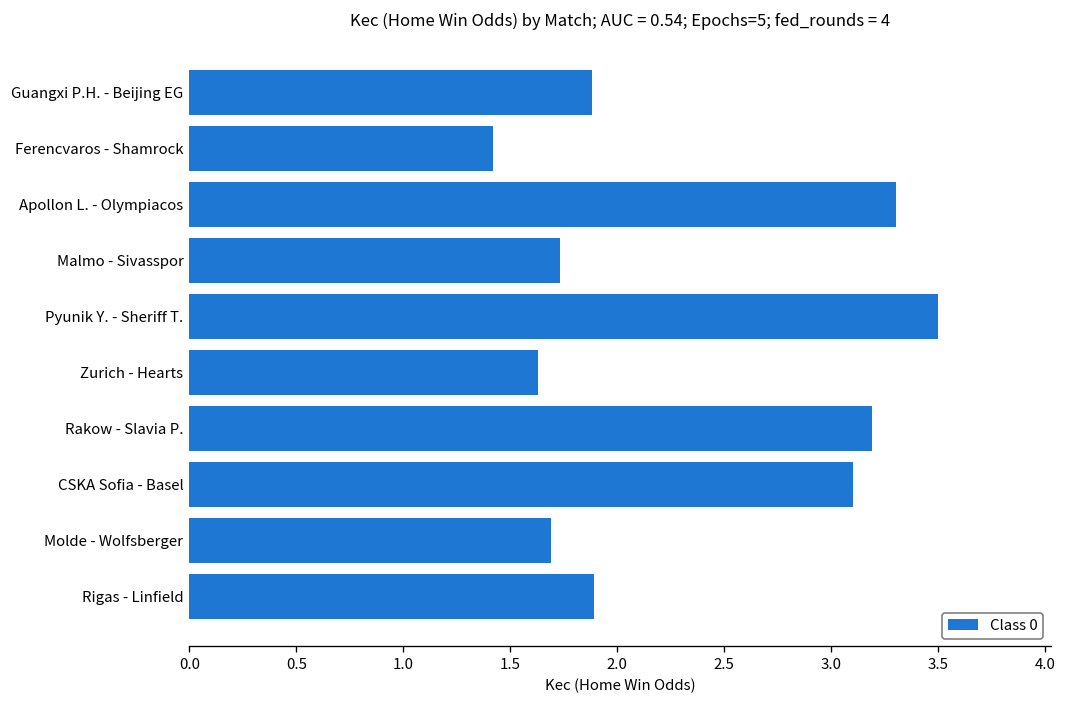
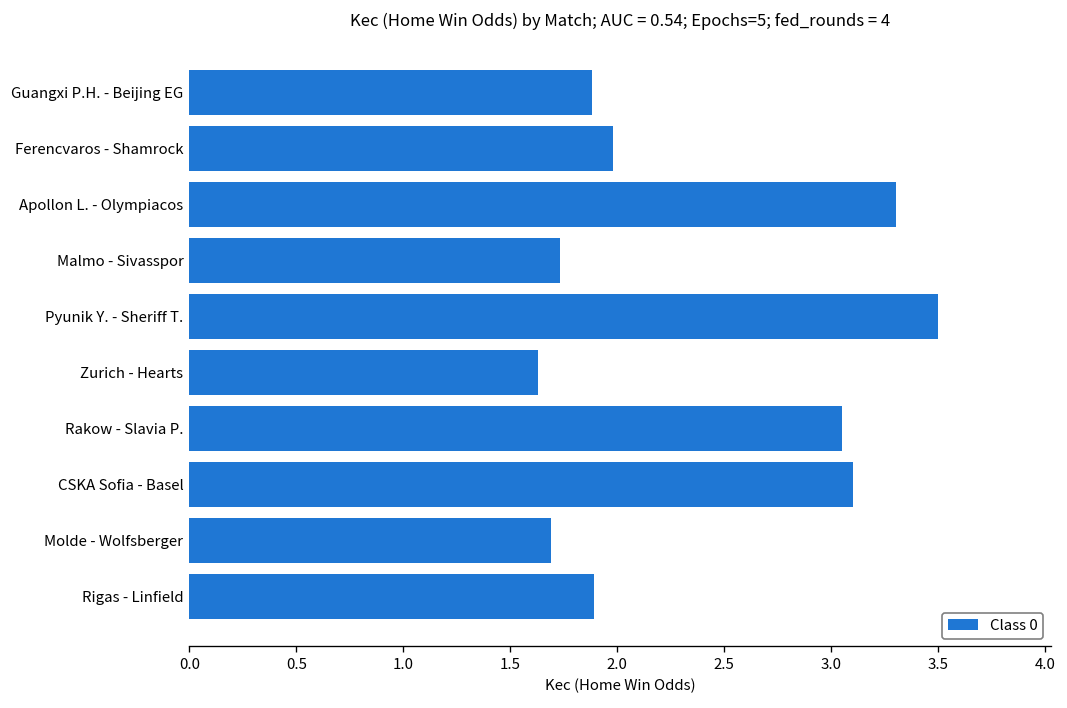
Ferencvaros - Shamrock: 1.42 -> 1.98
Rakow - Slavia P.: 3.19 -> 3.05
